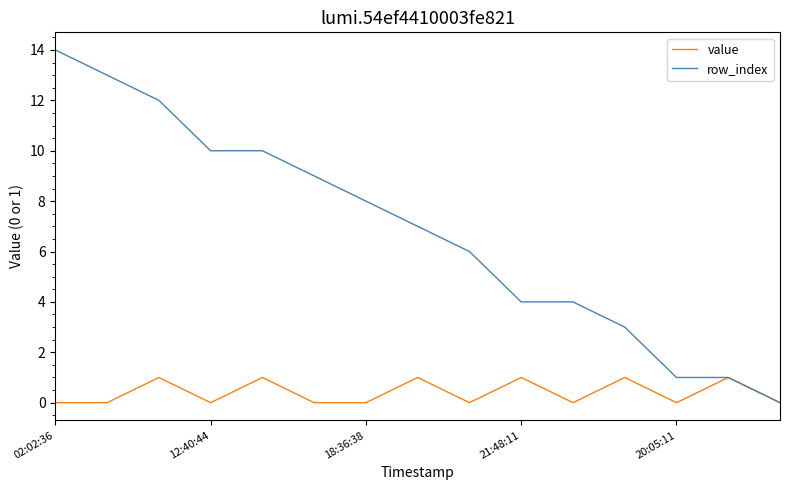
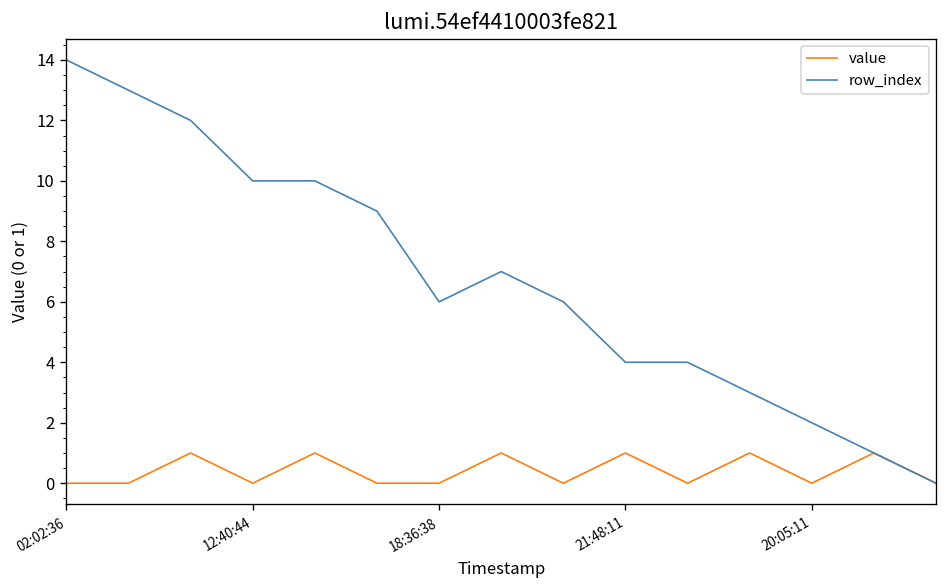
row_index, 18:36:38: 8 -> 6
row_index, 20:05:11: 1 -> 2
